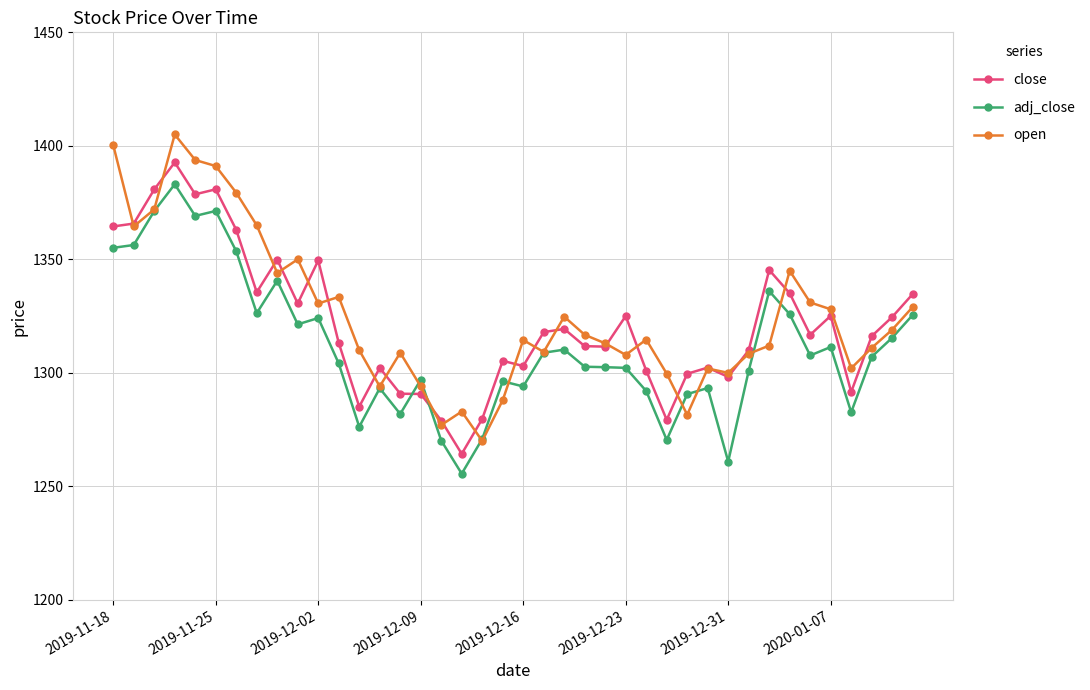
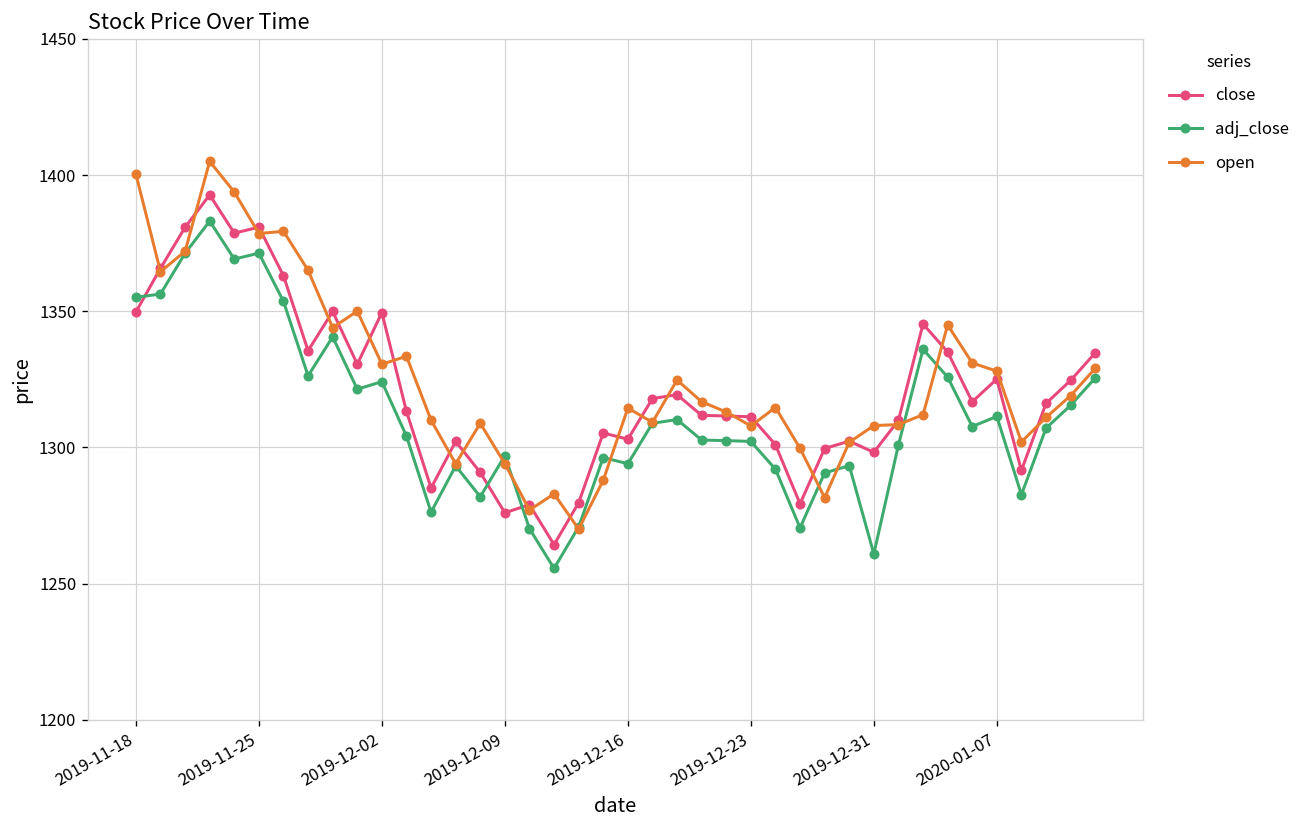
close, 2019-11-18: 1365 -> 1350
open, 2019-11-25: 1391 -> 1379
close, 2019-12-09: 1291 -> 1276
close, 2019-12-23: 1325 -> 1311
open, 2019-12-31: 1300 -> 1308
